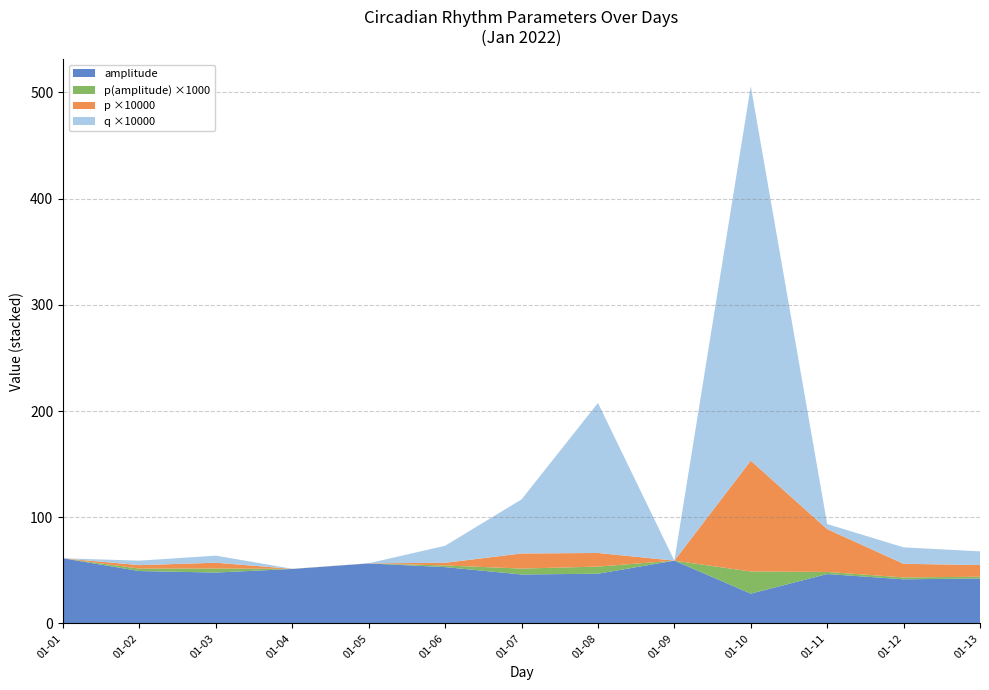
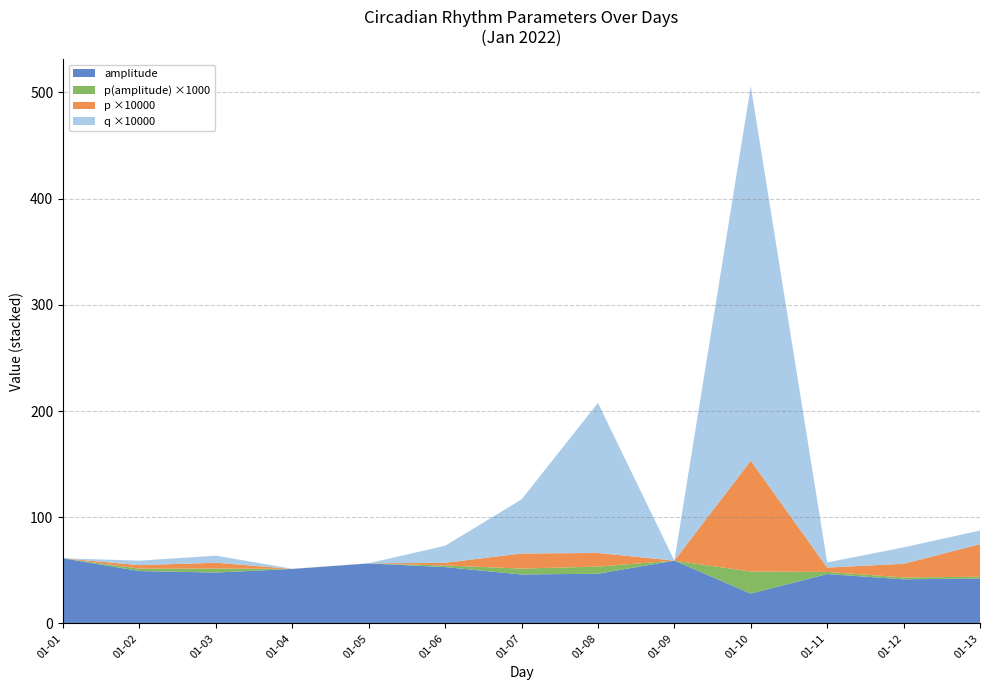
p ×10000, 01-11: 40 -> 4
p ×10000, 01-13: 11 -> 31
